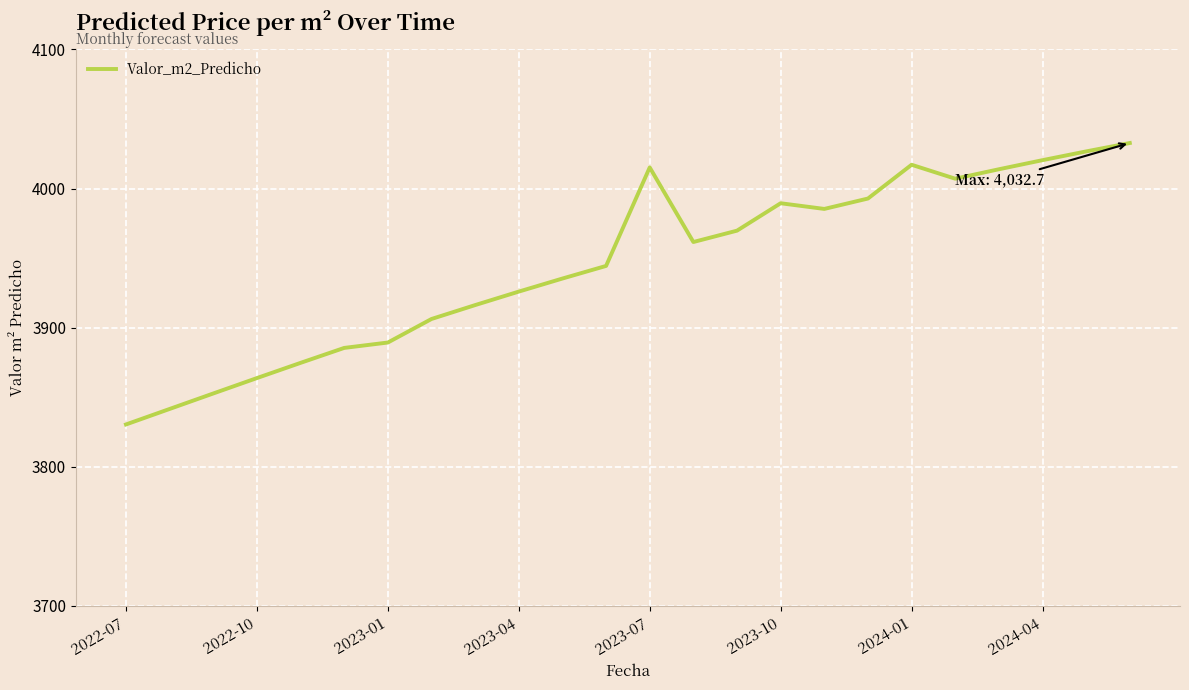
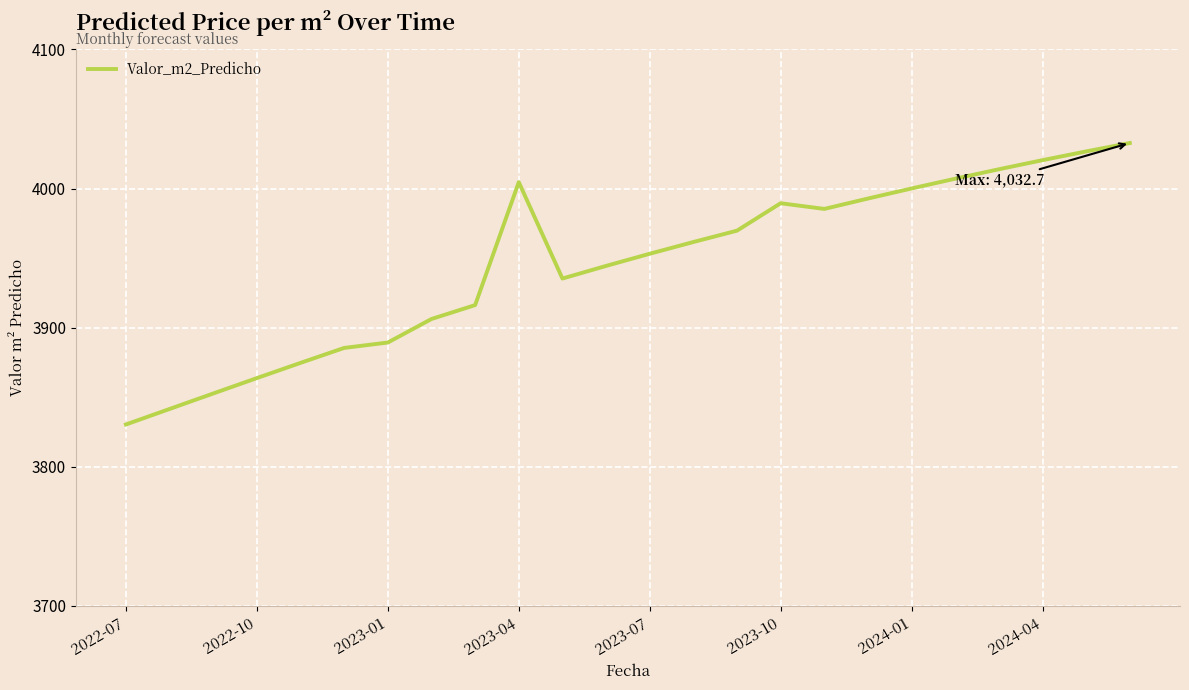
2023-04: 3926 -> 4005
2023-07: 4015 -> 3953
2024-01: 4017 -> 4000
